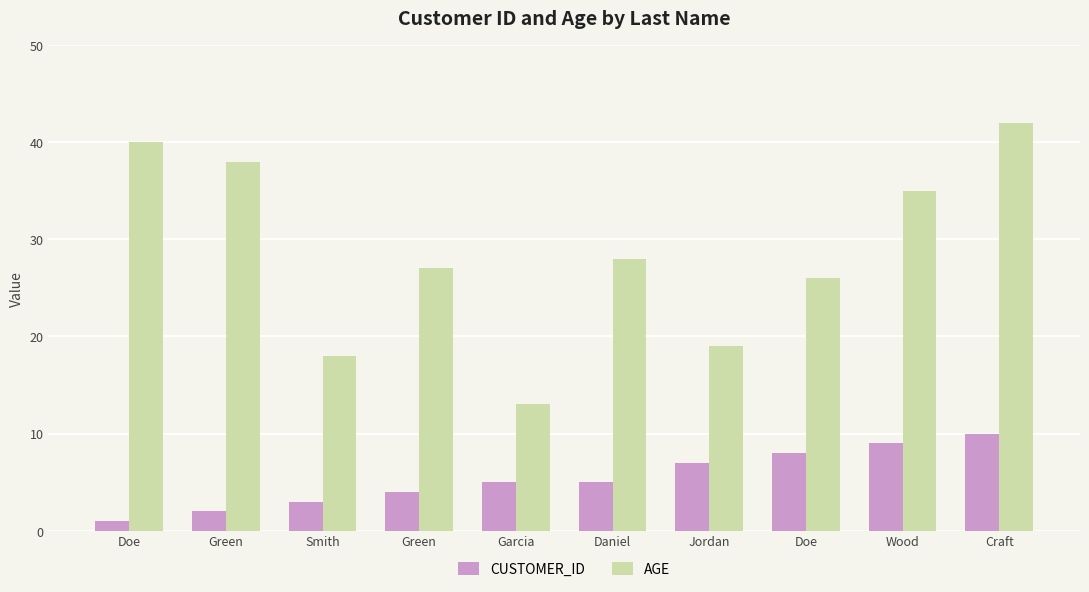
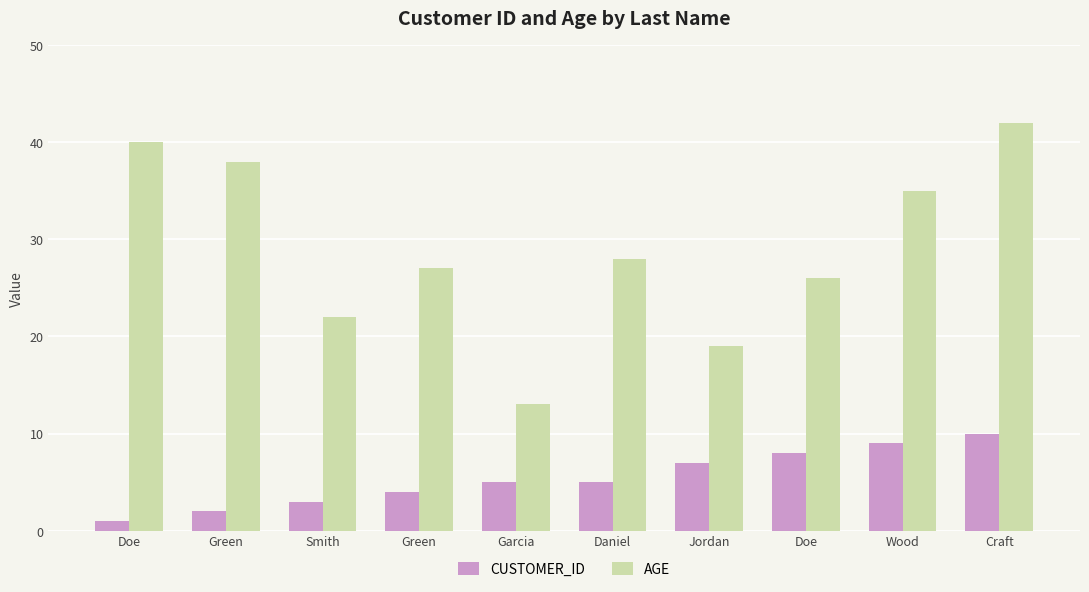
AGE, Smith: 18 -> 22
